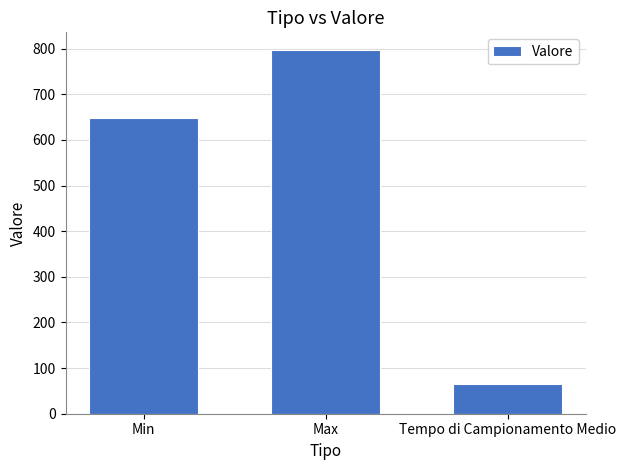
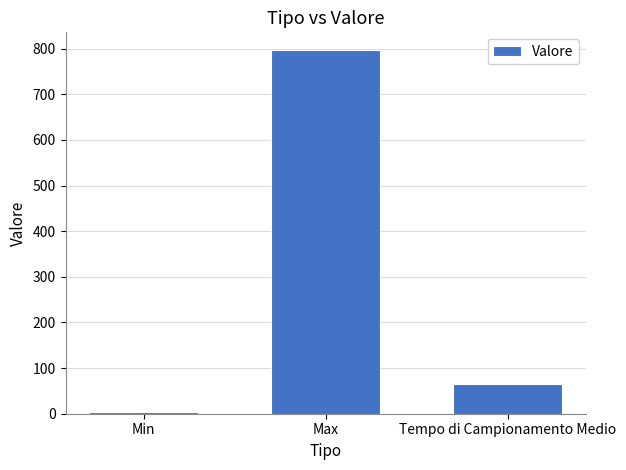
Min: 650 -> 0
